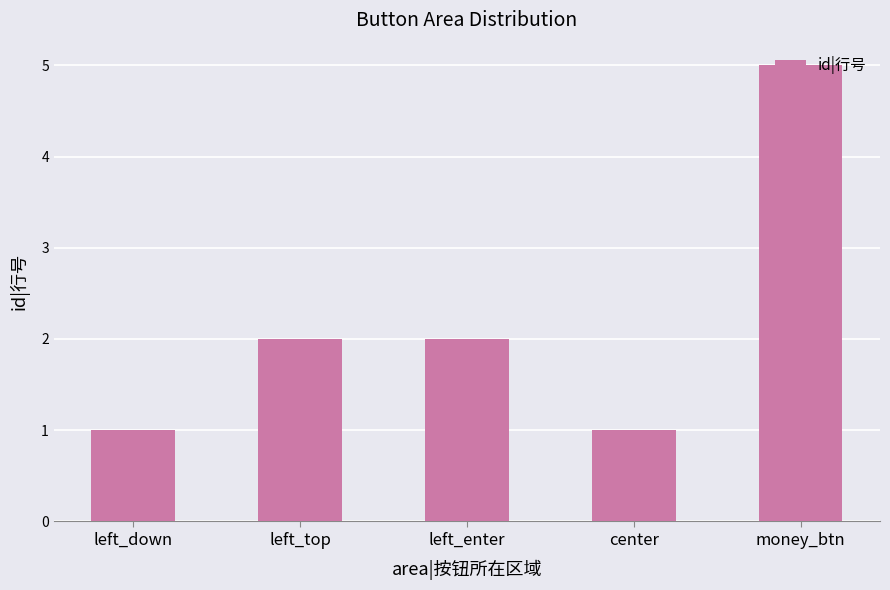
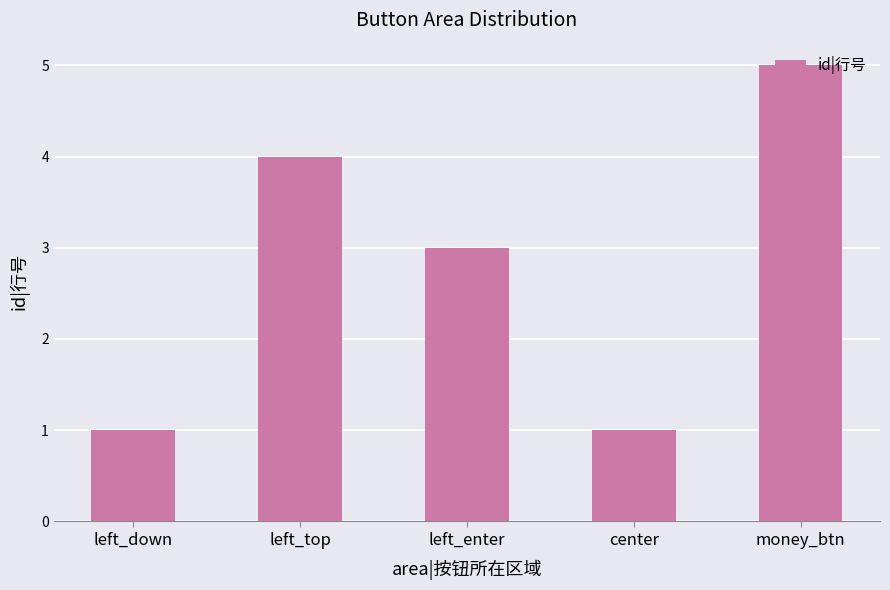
left_top: 2 -> 4
left_enter: 2 -> 3
